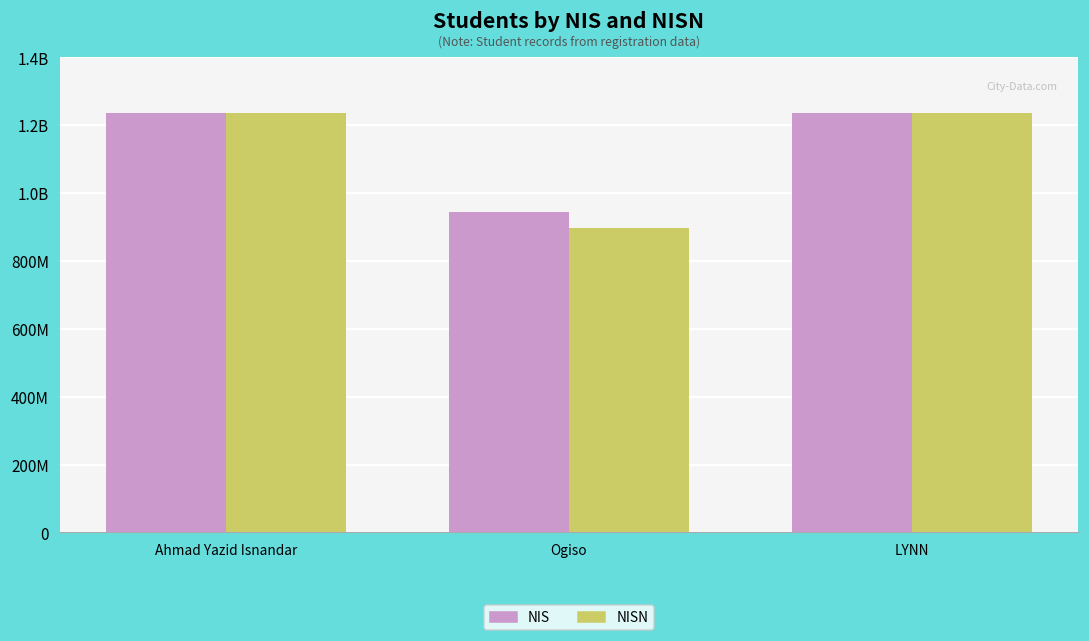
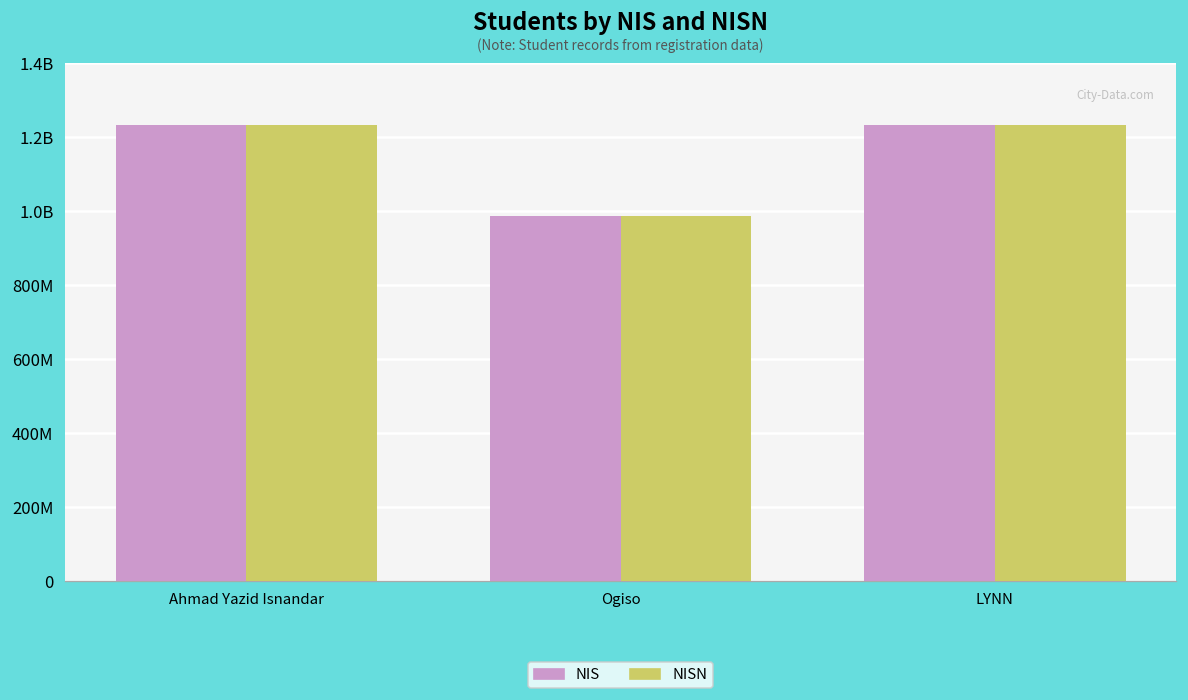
NIS, Ogiso: 940000000 -> 990000000
NISN, Ogiso: 900000000 -> 990000000
